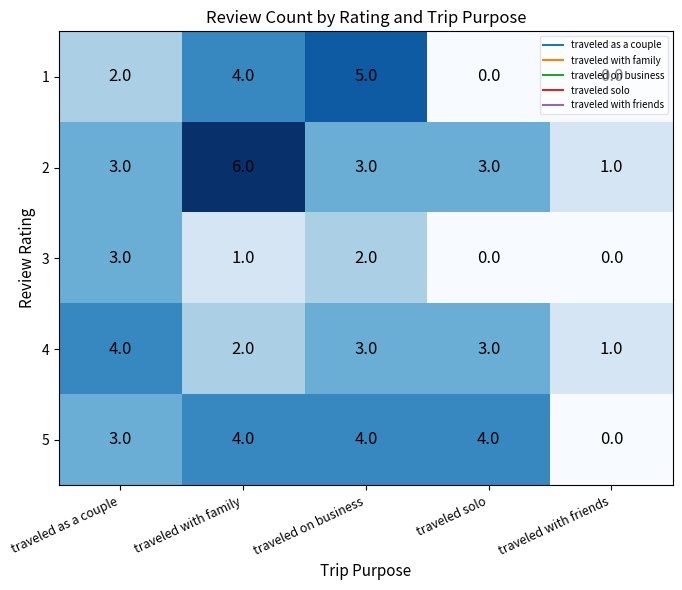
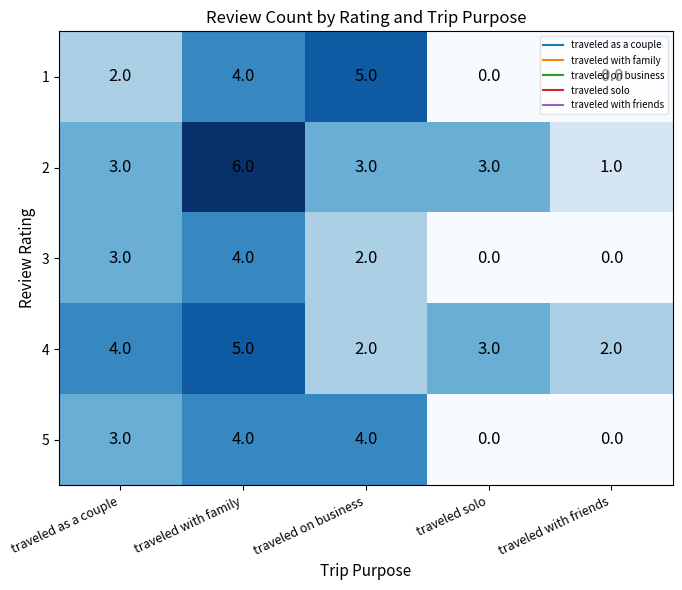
3, traveled with family: 1.0 -> 4.0
4, traveled with family: 2.0 -> 5.0
4, traveled on business: 3.0 -> 2.0
4, traveled with friends: 1.0 -> 2.0
5, traveled solo: 4.0 -> 0.0
